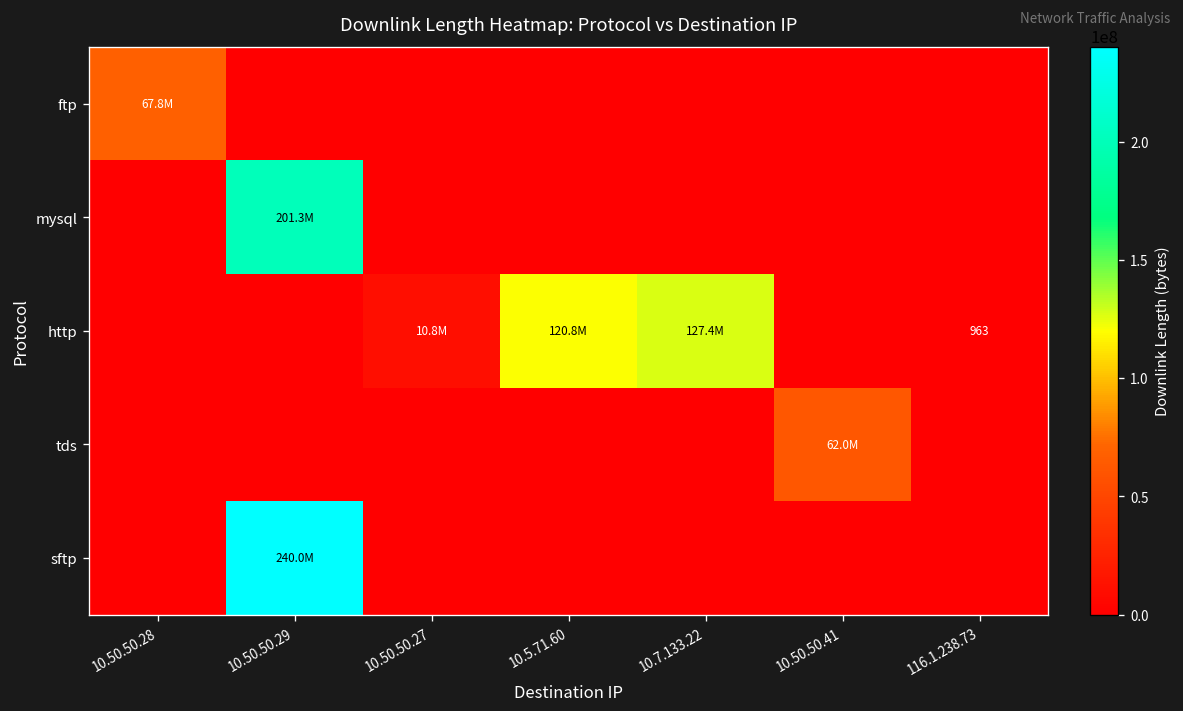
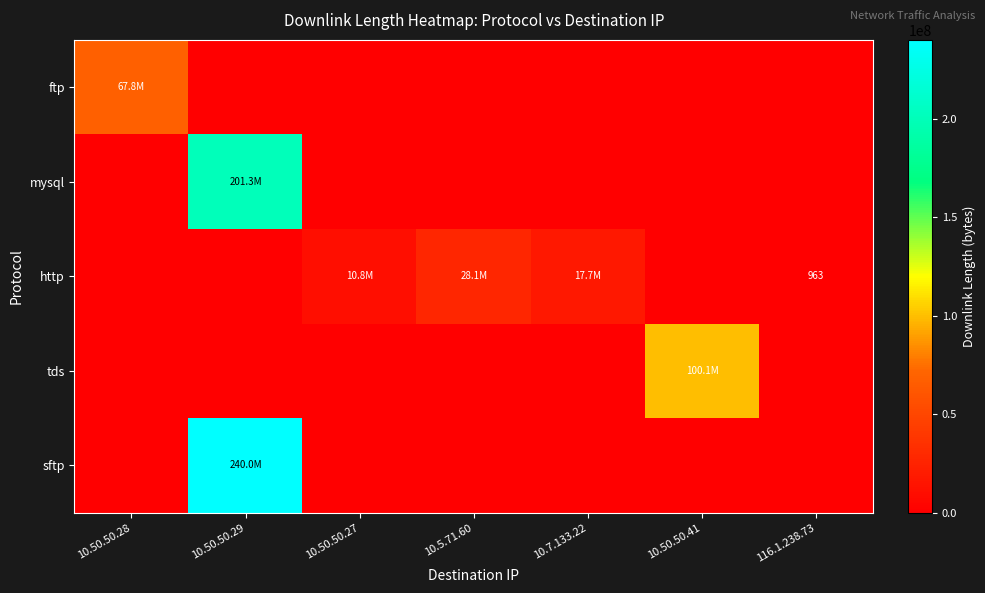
http, 10.5.71.60: 120.8M -> 28.1M
http, 10.7.133.22: 127.4M -> 17.7M
tds, 10.50.50.41: 62.0M -> 100.1M
